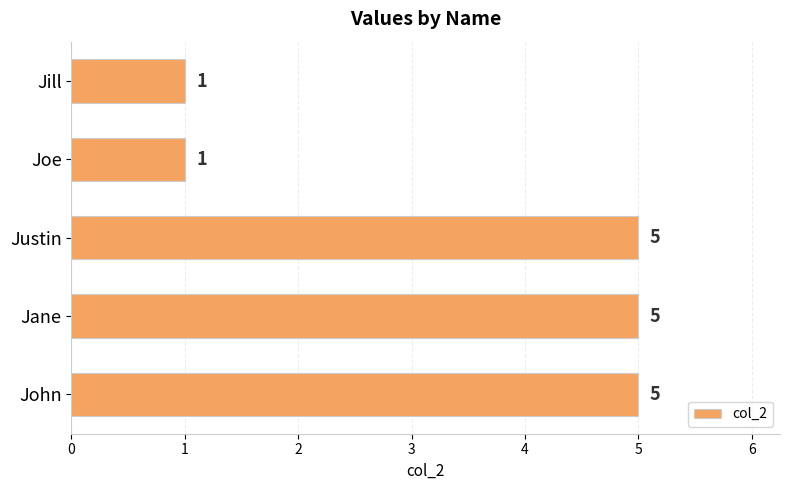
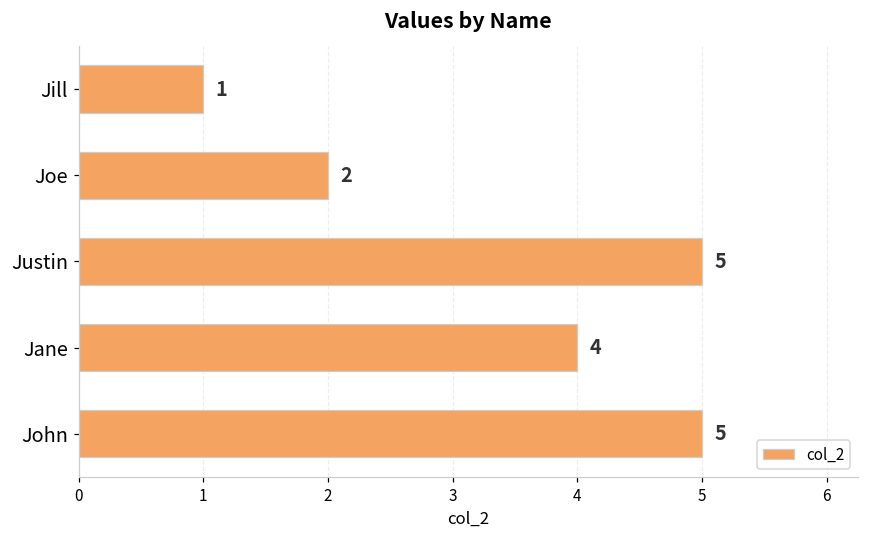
Joe: 1 -> 2
Jane: 5 -> 4
